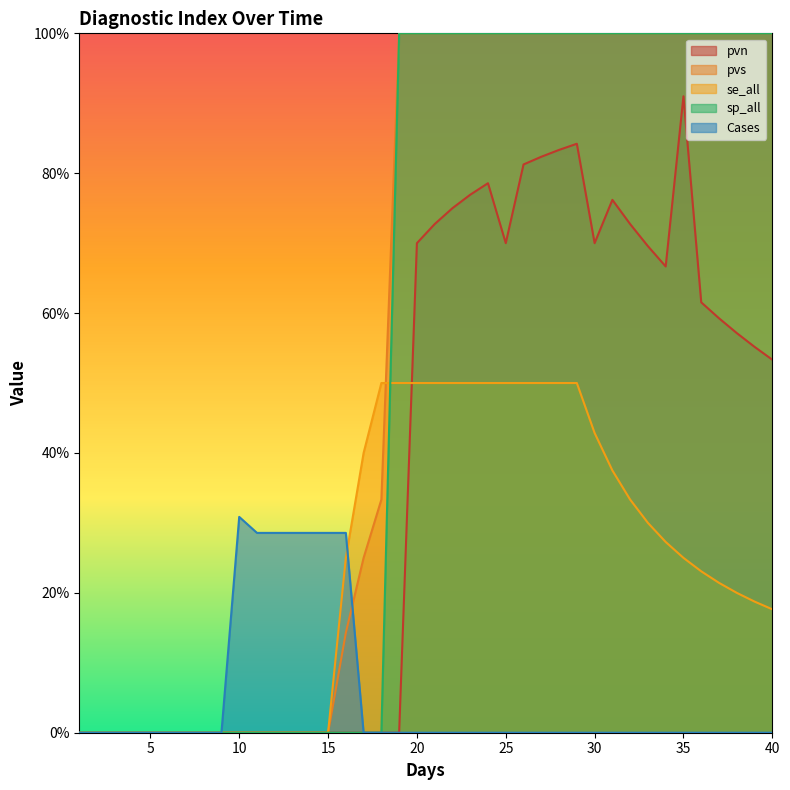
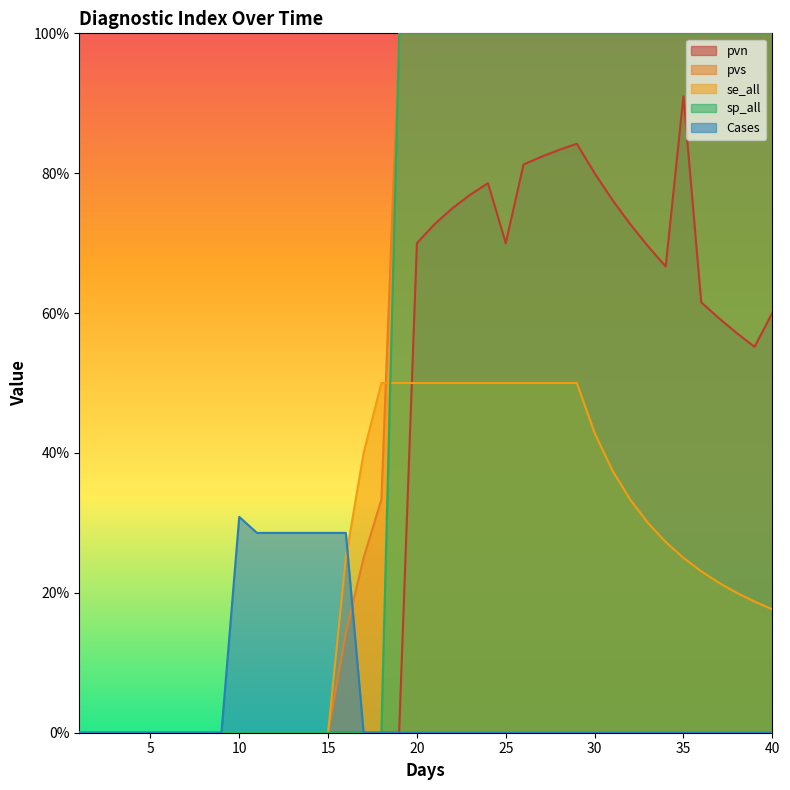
pvn, 30: 70% -> 80%
pvn, 40: 53% -> 60%
